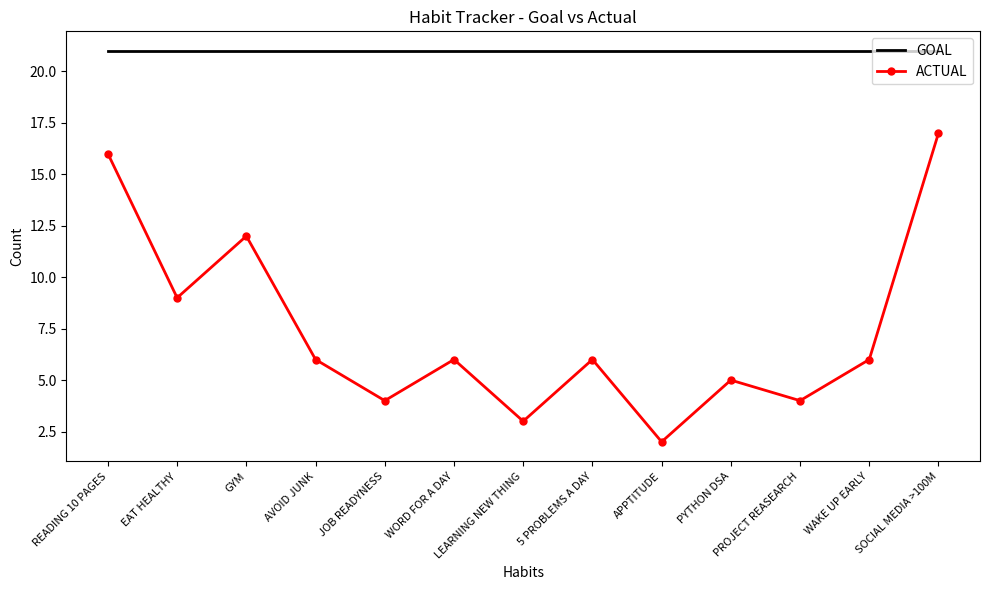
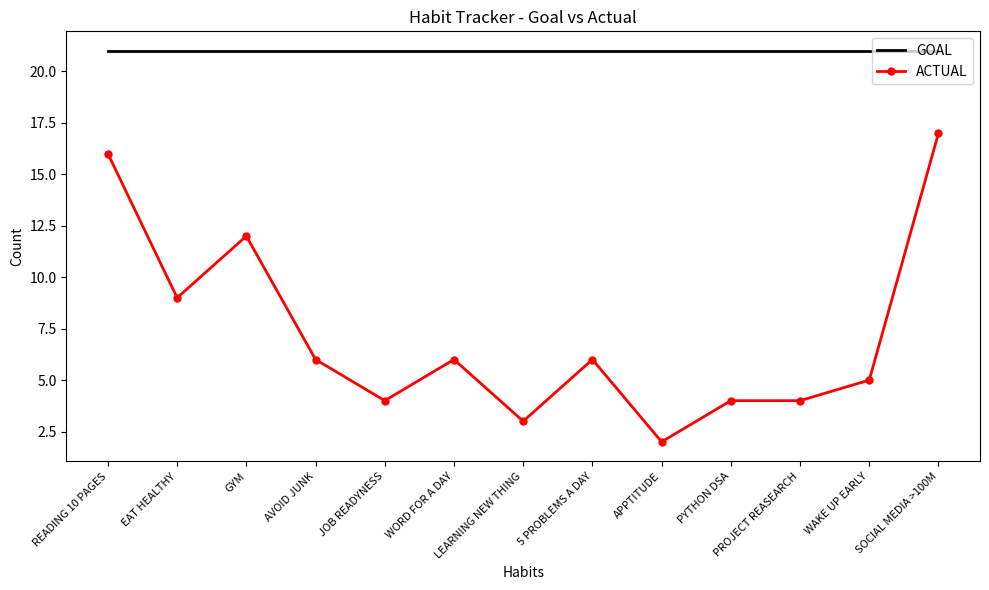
ACTUAL, PYTHON DSA: 5 -> 4
ACTUAL, WAKE UP EARLY: 6 -> 5
